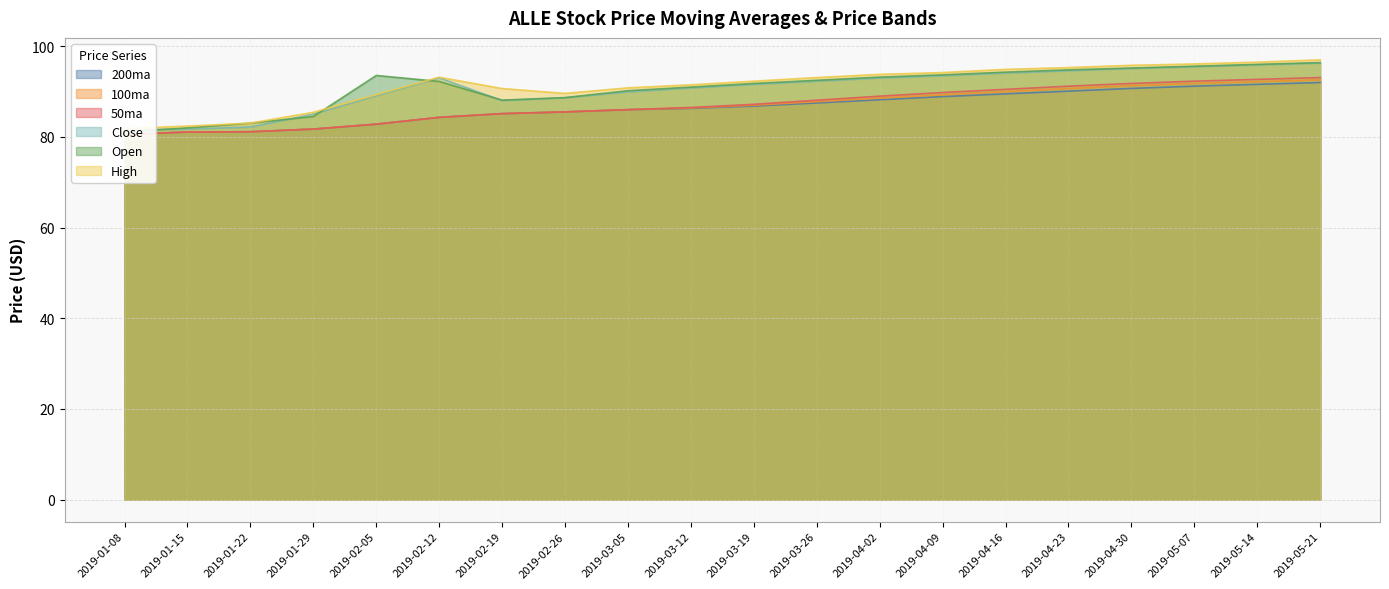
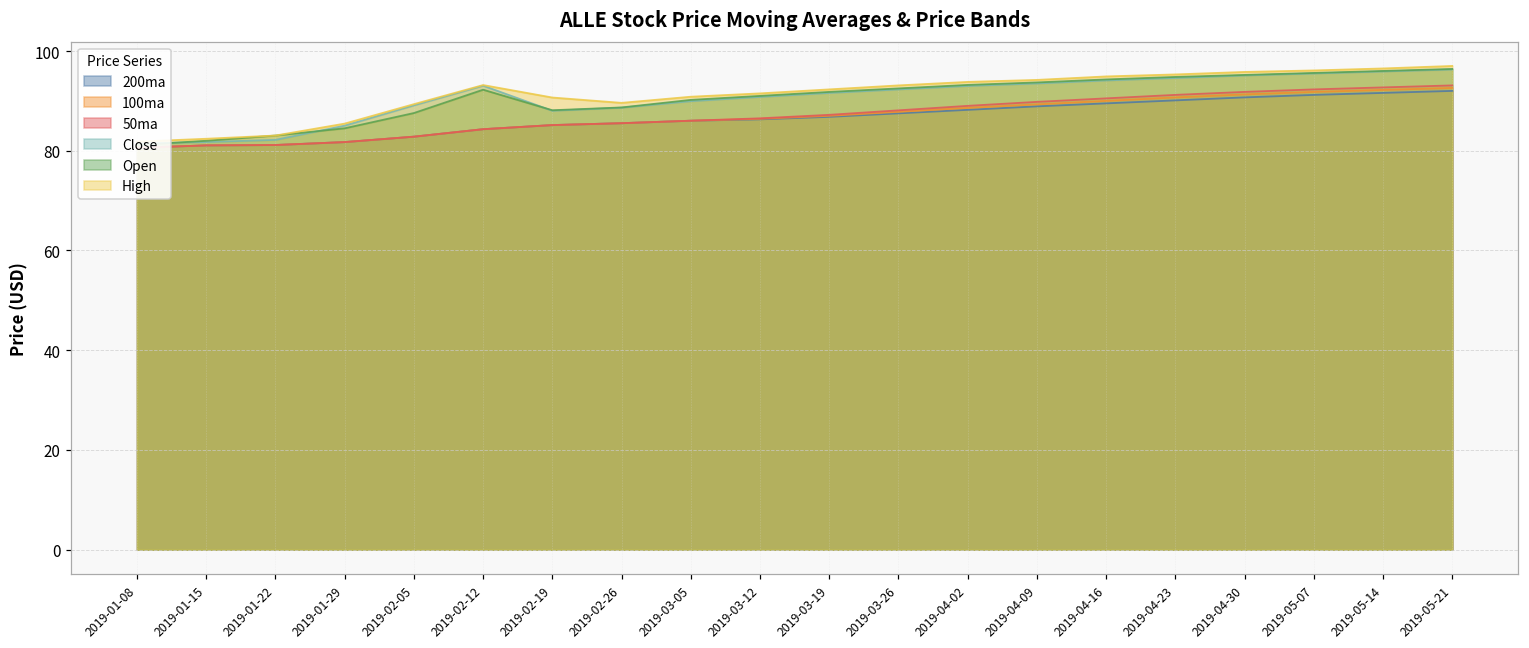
Open, 2019-02-05: 94 -> 88
